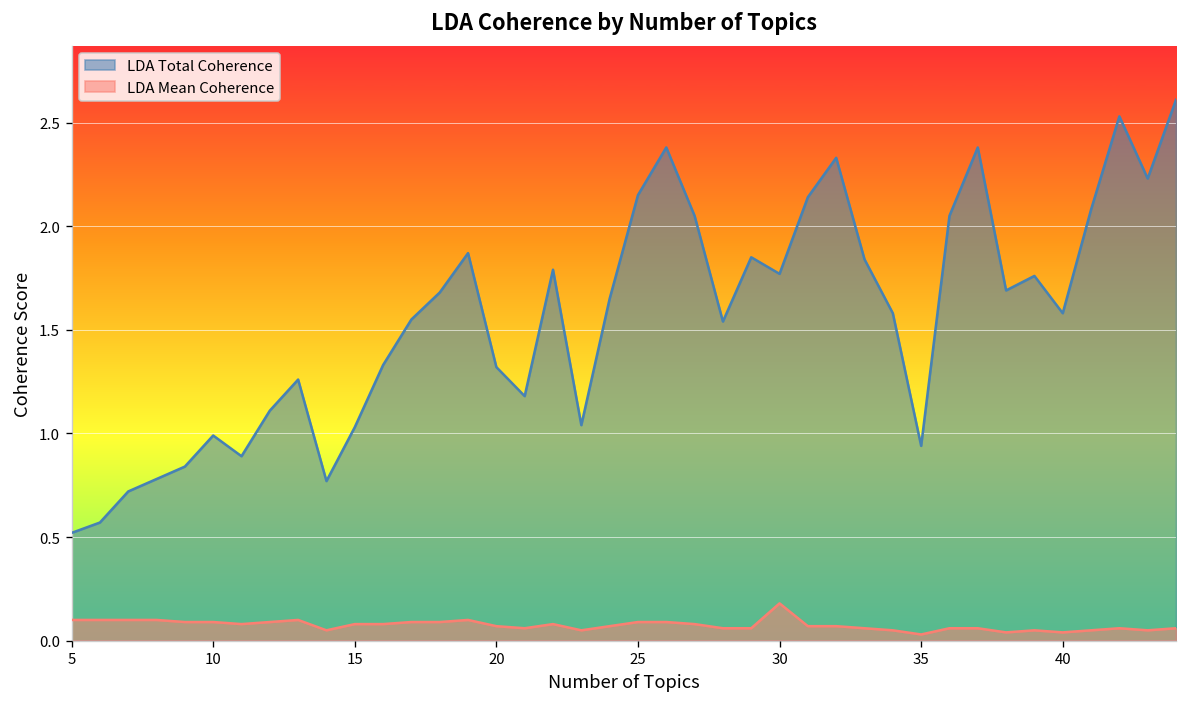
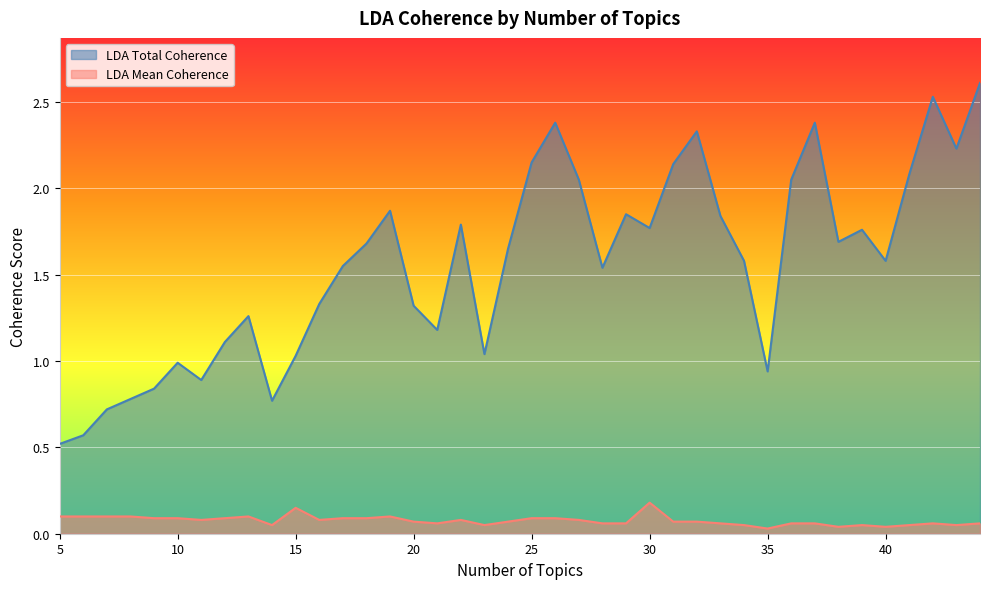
LDA Mean Coherence, 15: 0.08 -> 0.15
